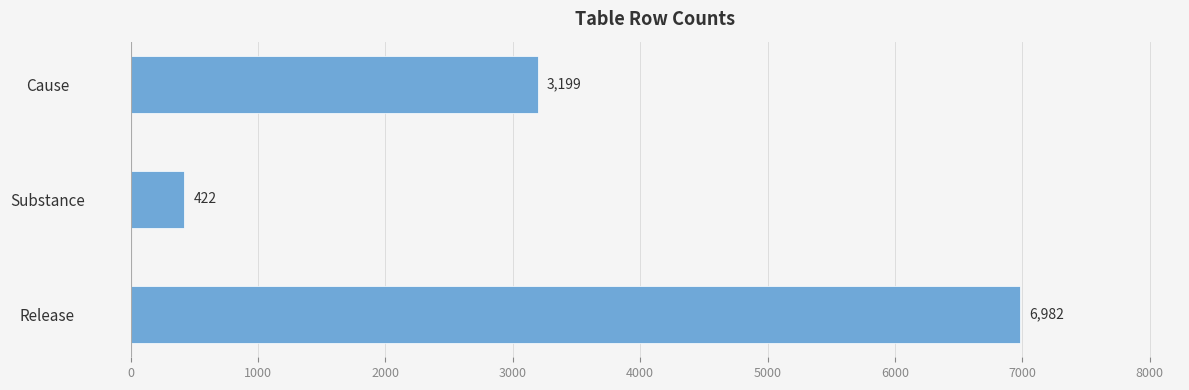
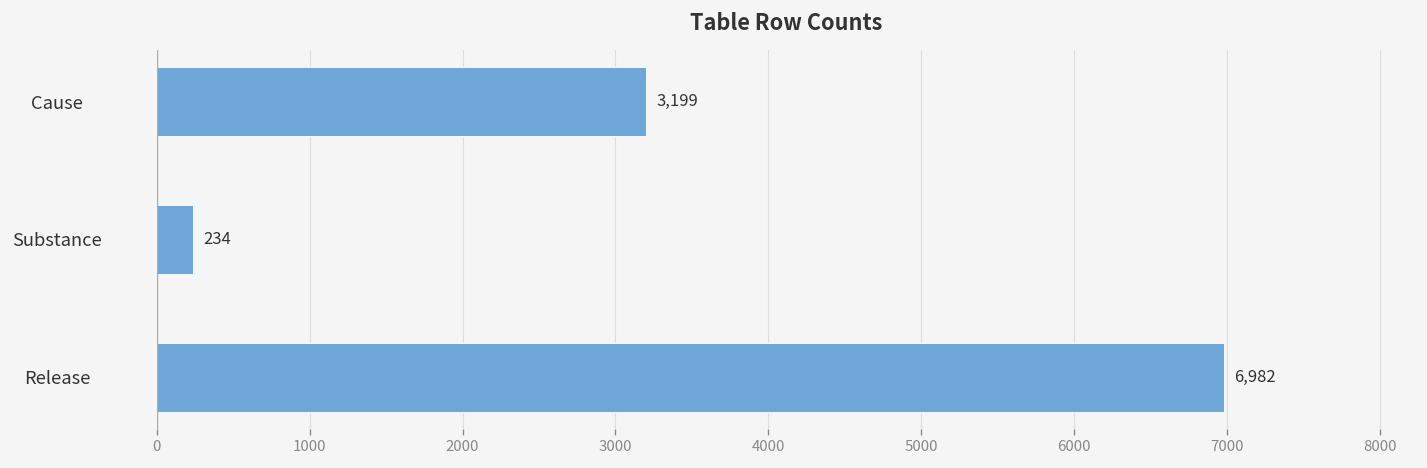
Substance: 422 -> 234
